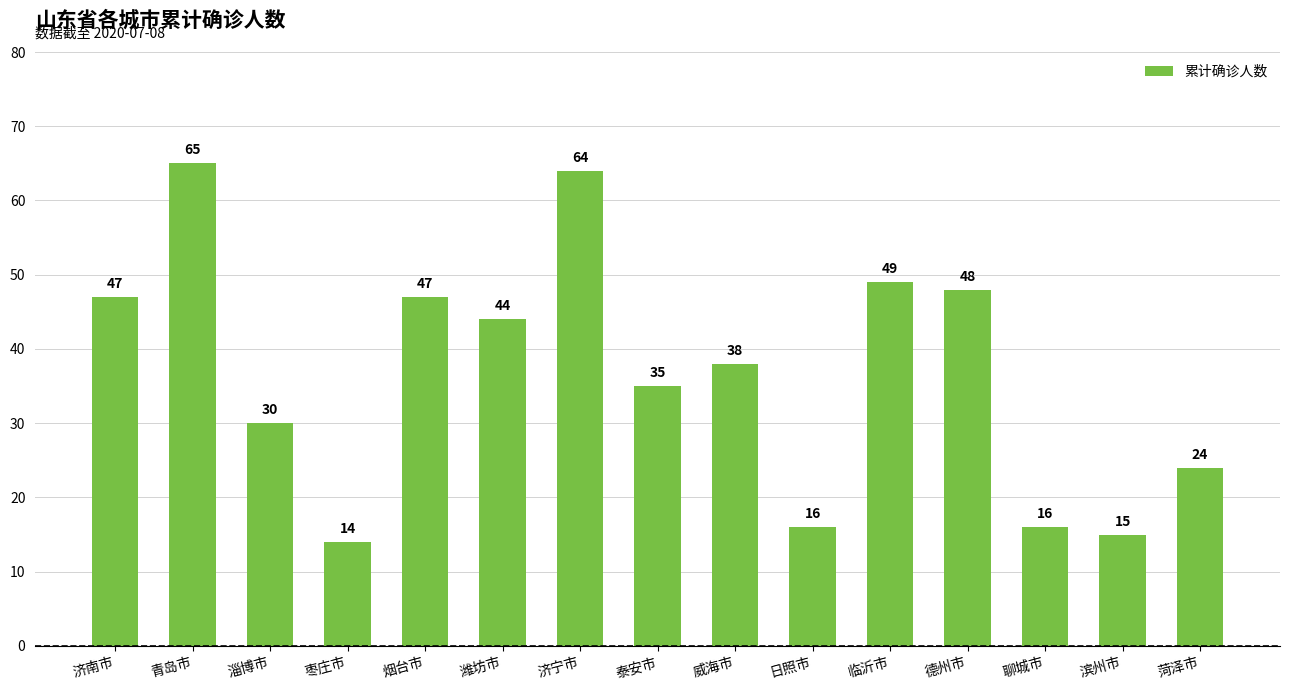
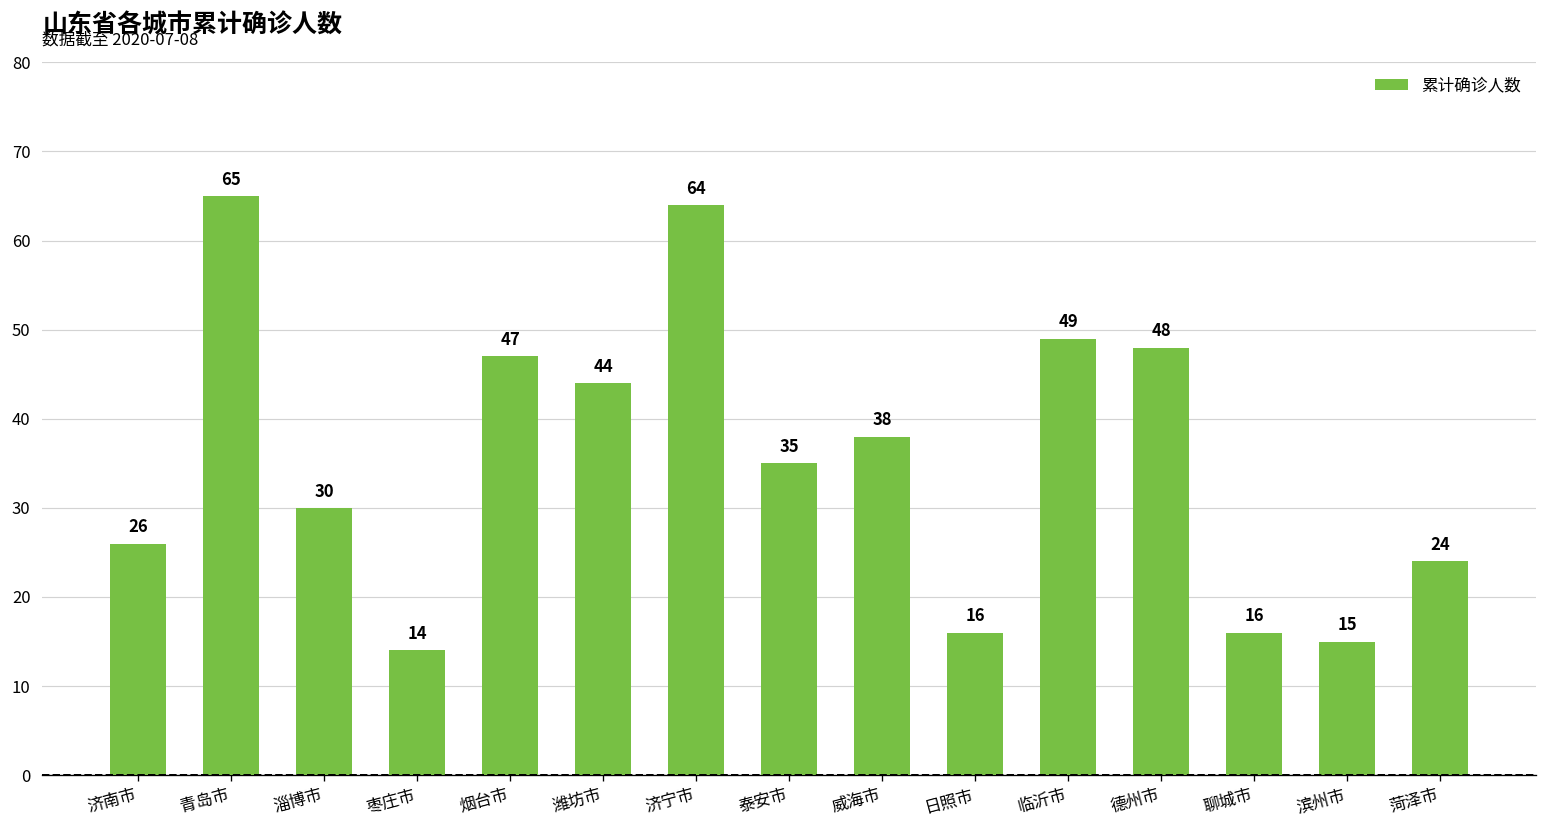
济南市: 47 -> 26
